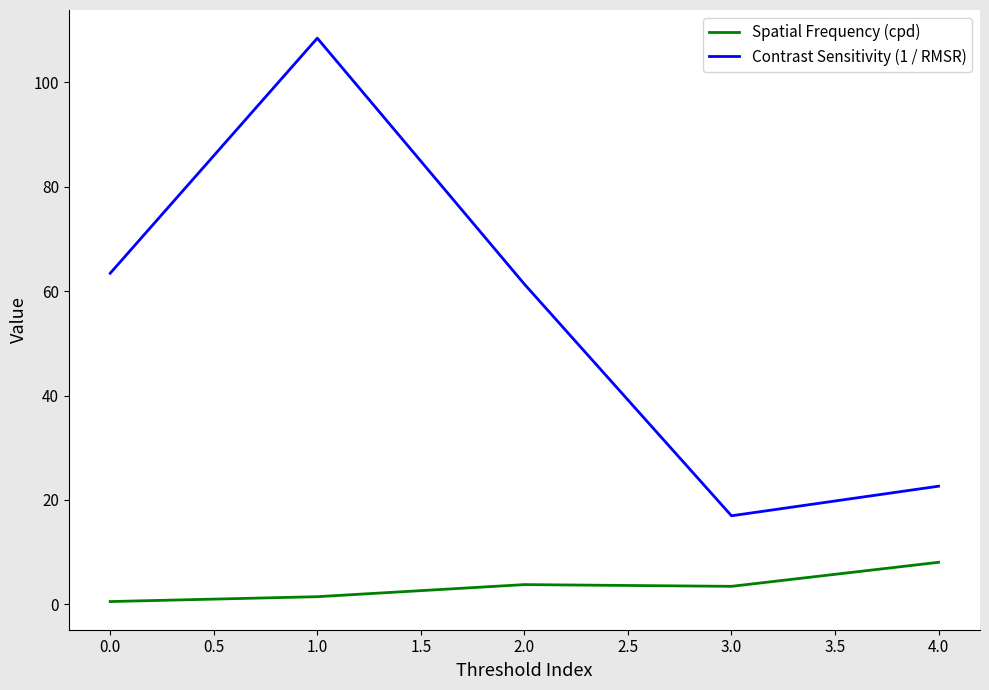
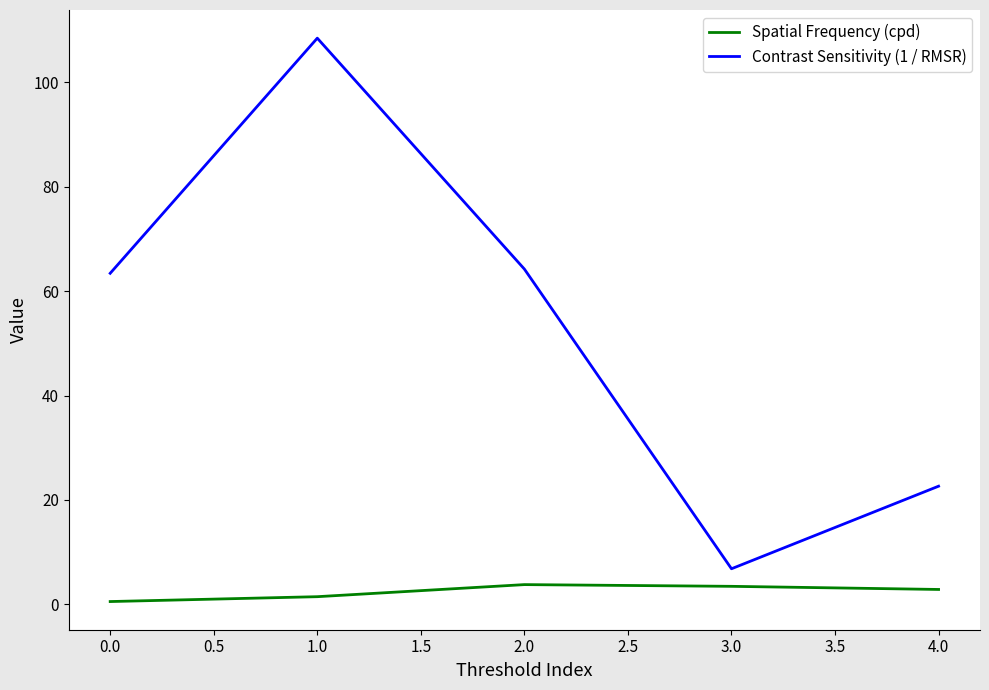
Contrast Sensitivity (1 / RMSR), 2.0: 61 -> 64
Contrast Sensitivity (1 / RMSR), 3.0: 17 -> 7
Spatial Frequency (cpd), 4.0: 8 -> 3
